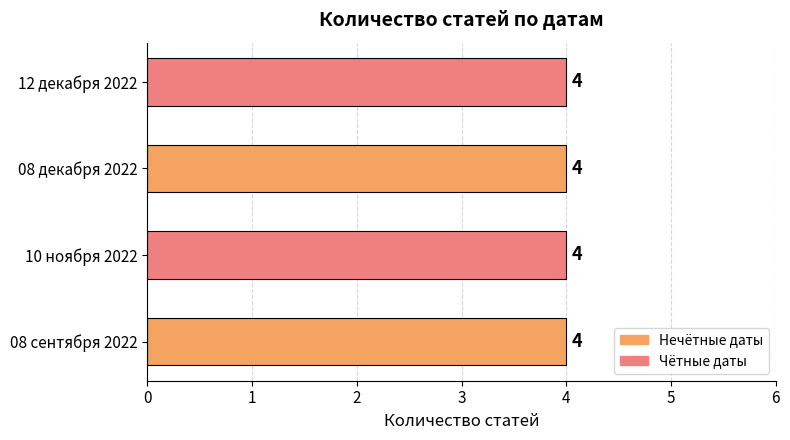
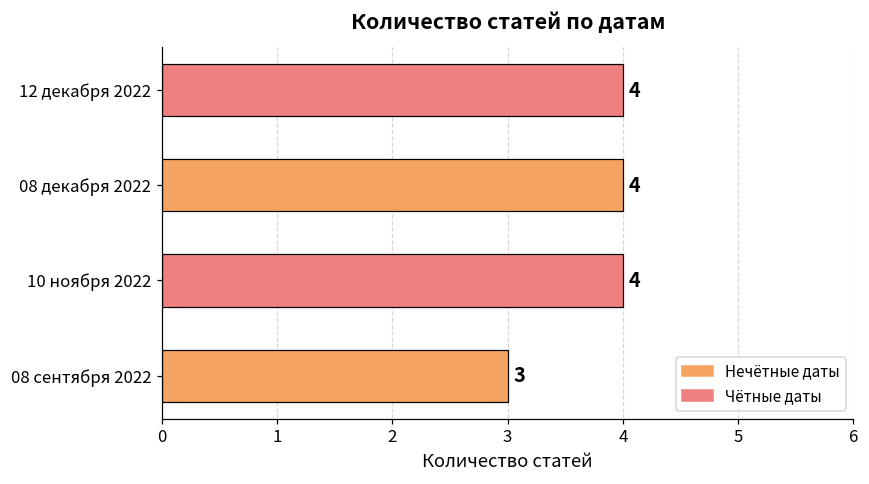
08 сентября 2022: 4 -> 3
